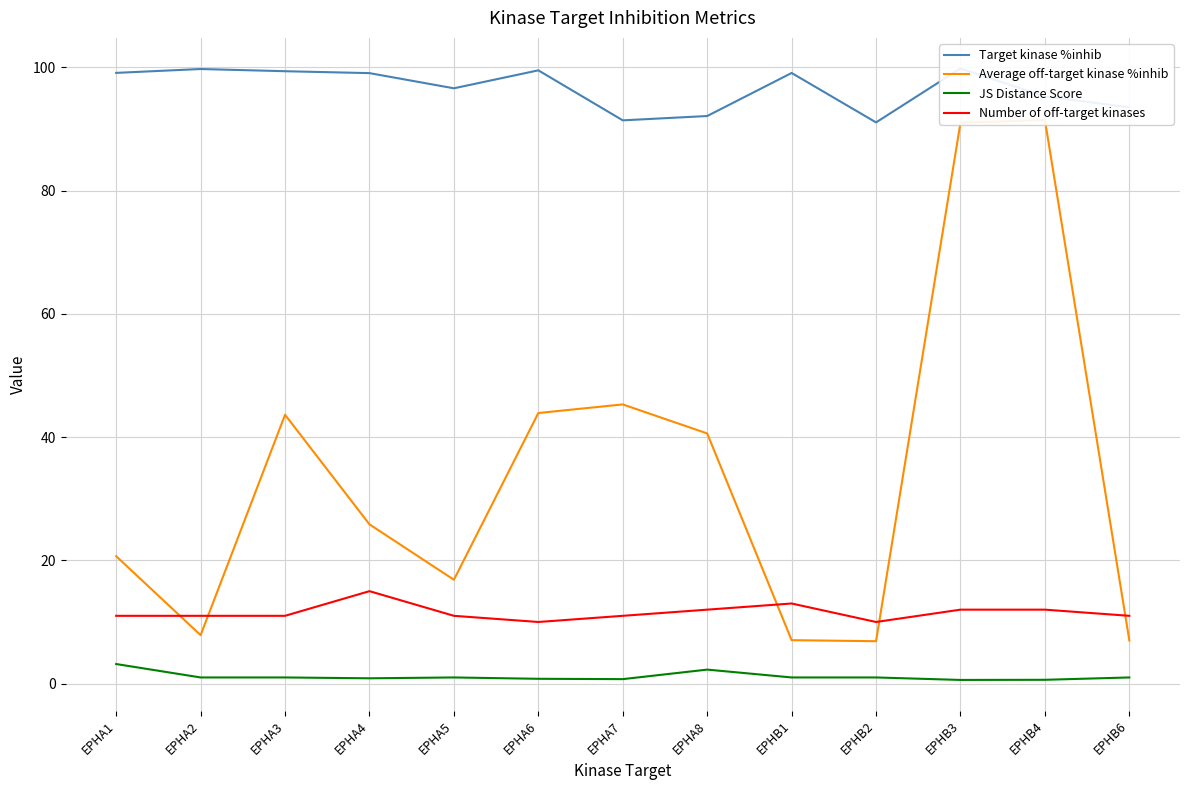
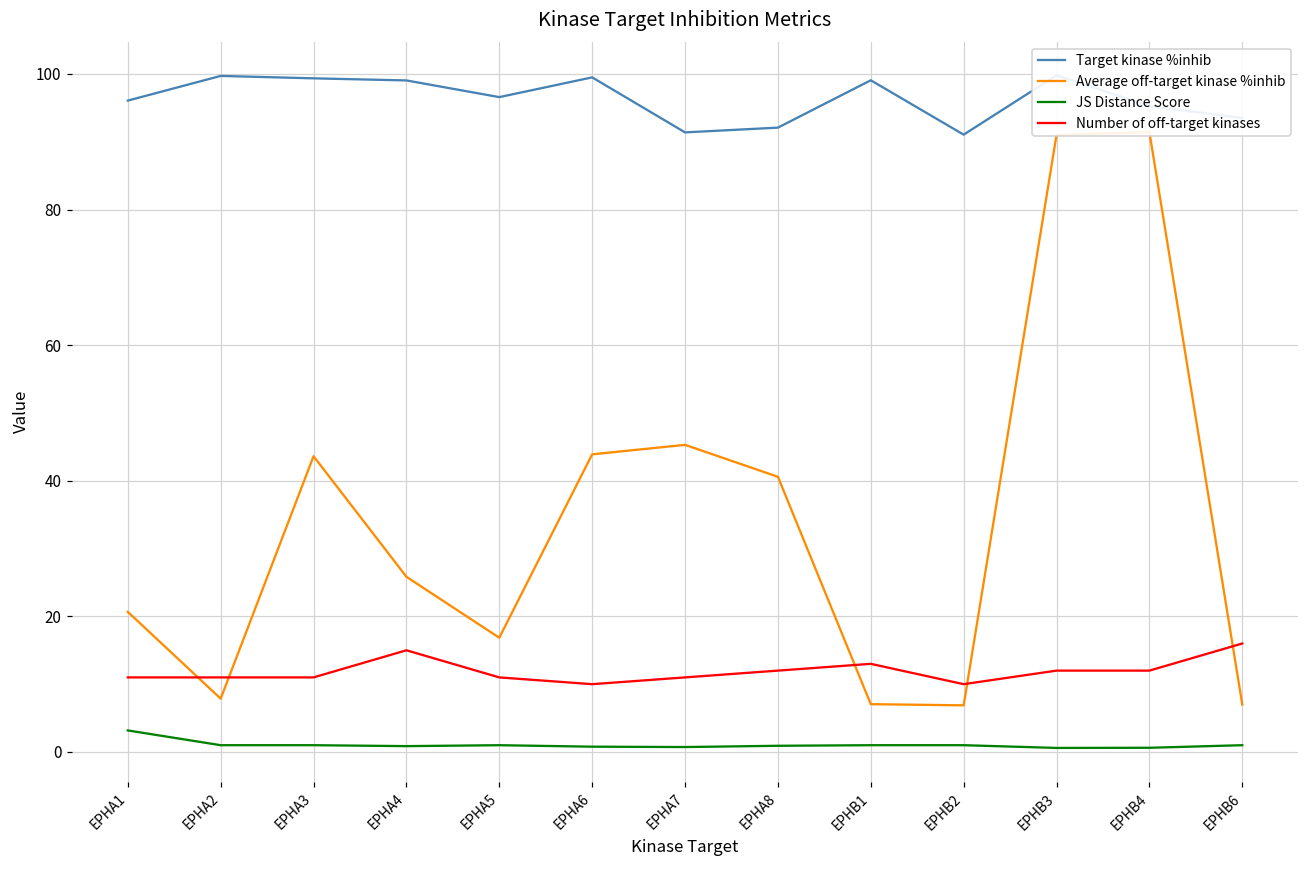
Target kinase %inhib, EPHA1: 99 -> 96
JS Distance Score, EPHA8: 2 -> 1
Number of off-target kinases, EPHB6: 11 -> 16
